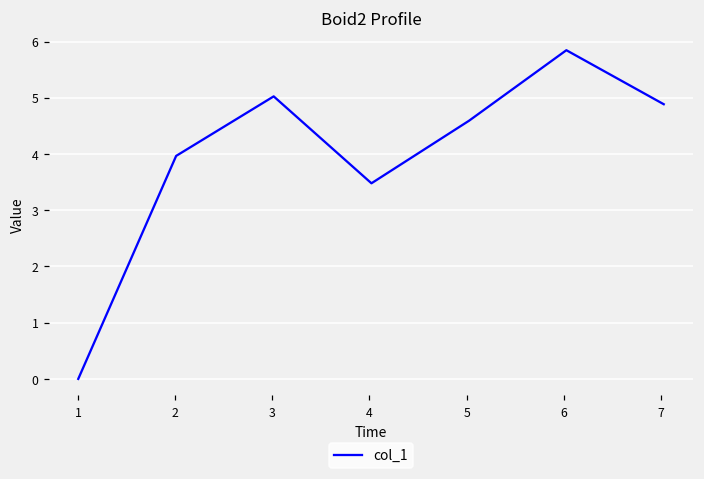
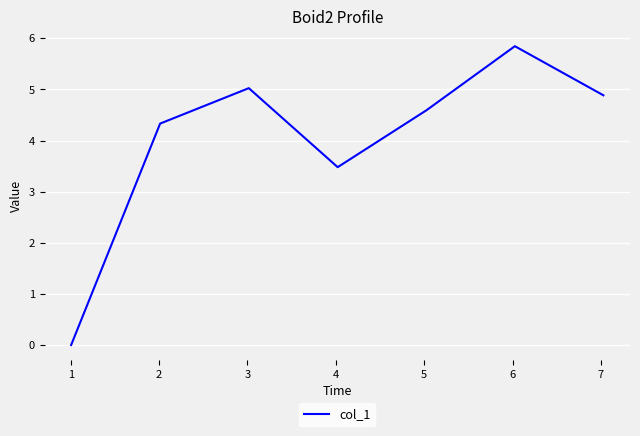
2: 4.0 -> 4.3
